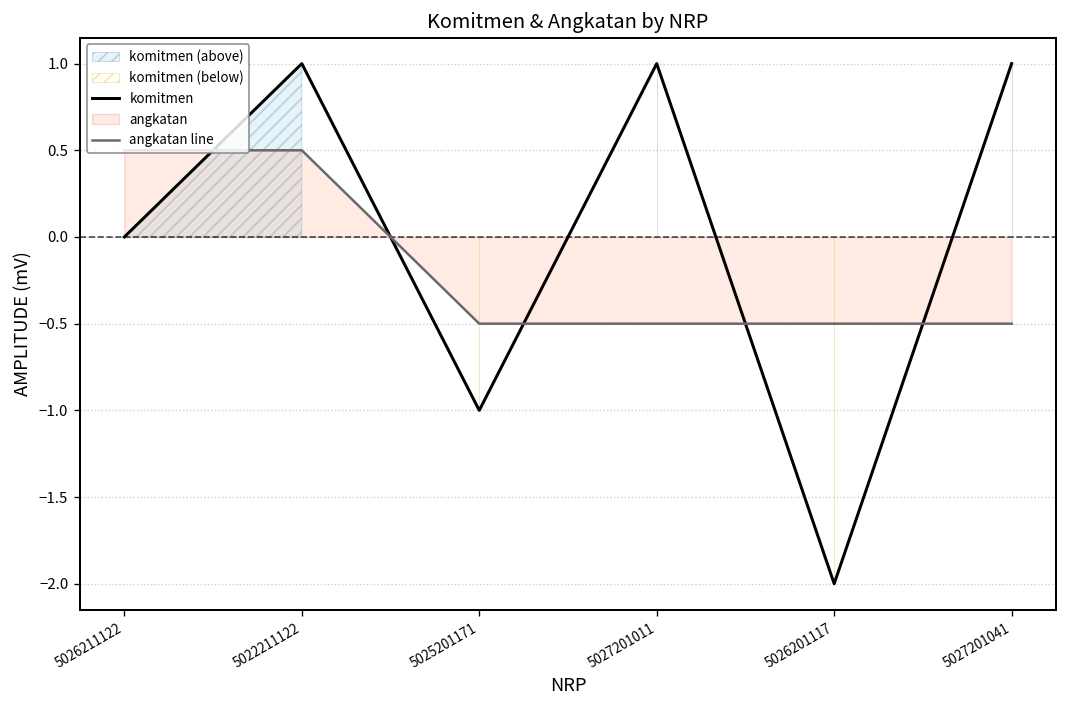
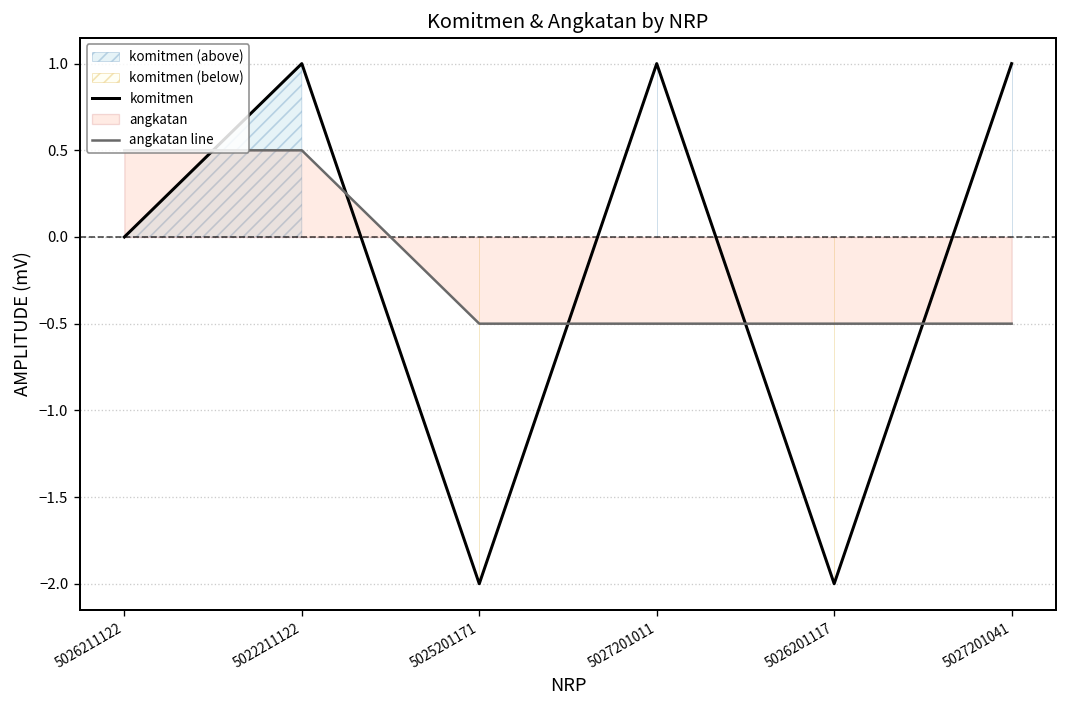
komitmen, 5025201171: -1.00 -> -2.00
